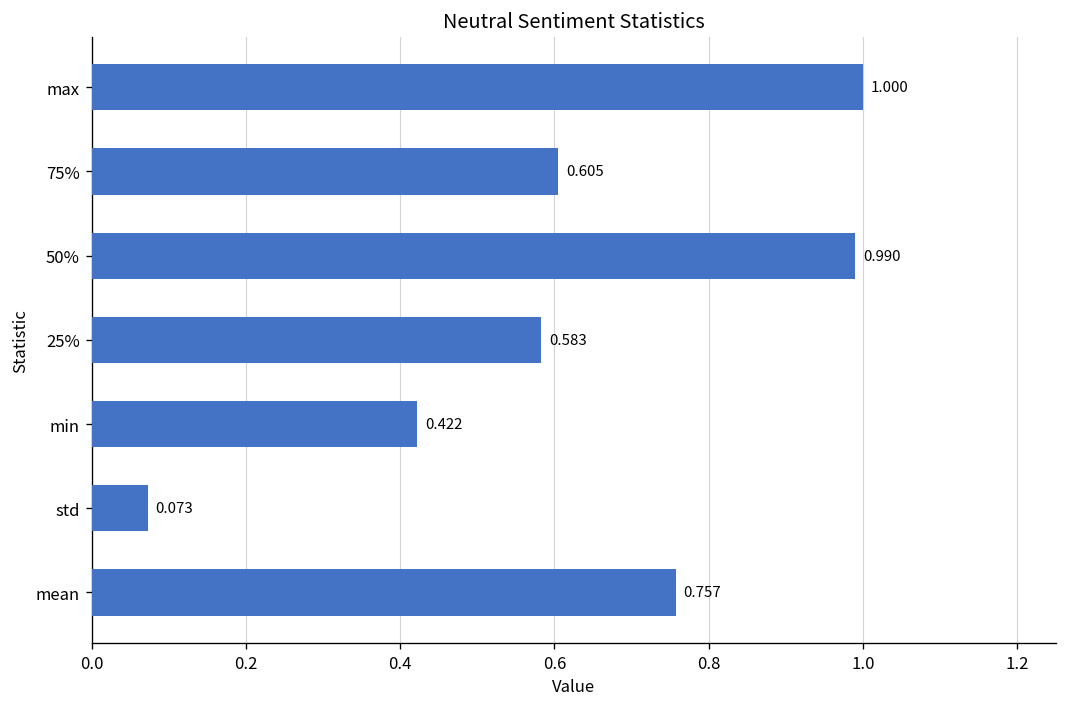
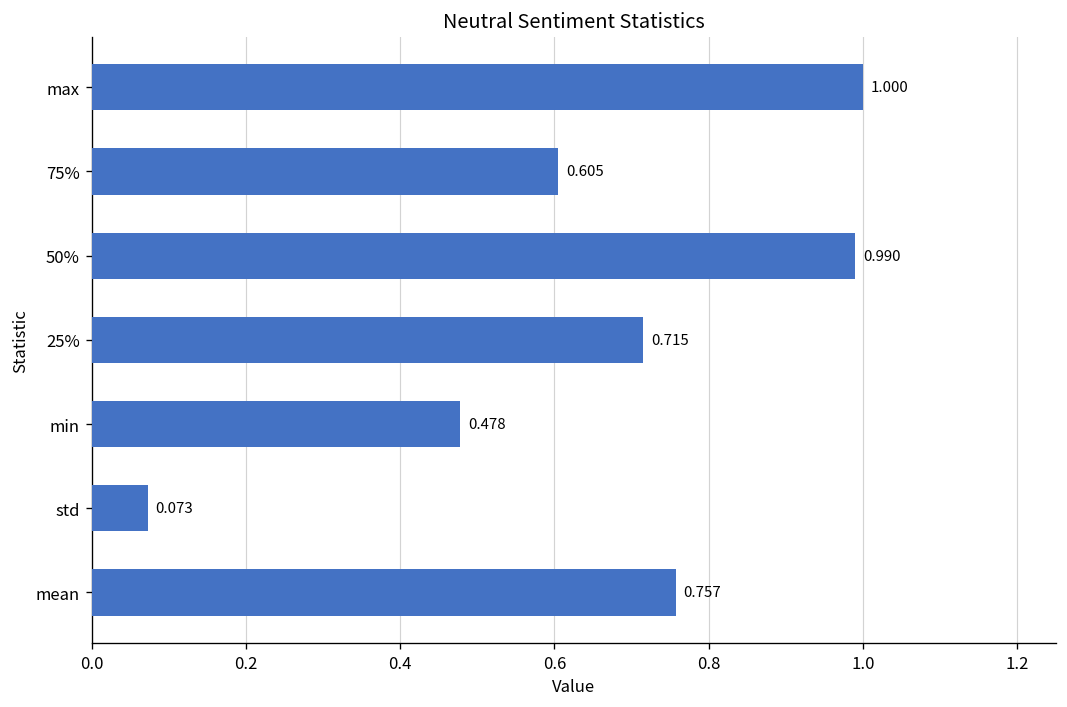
25%: 0.583 -> 0.715
min: 0.422 -> 0.478
